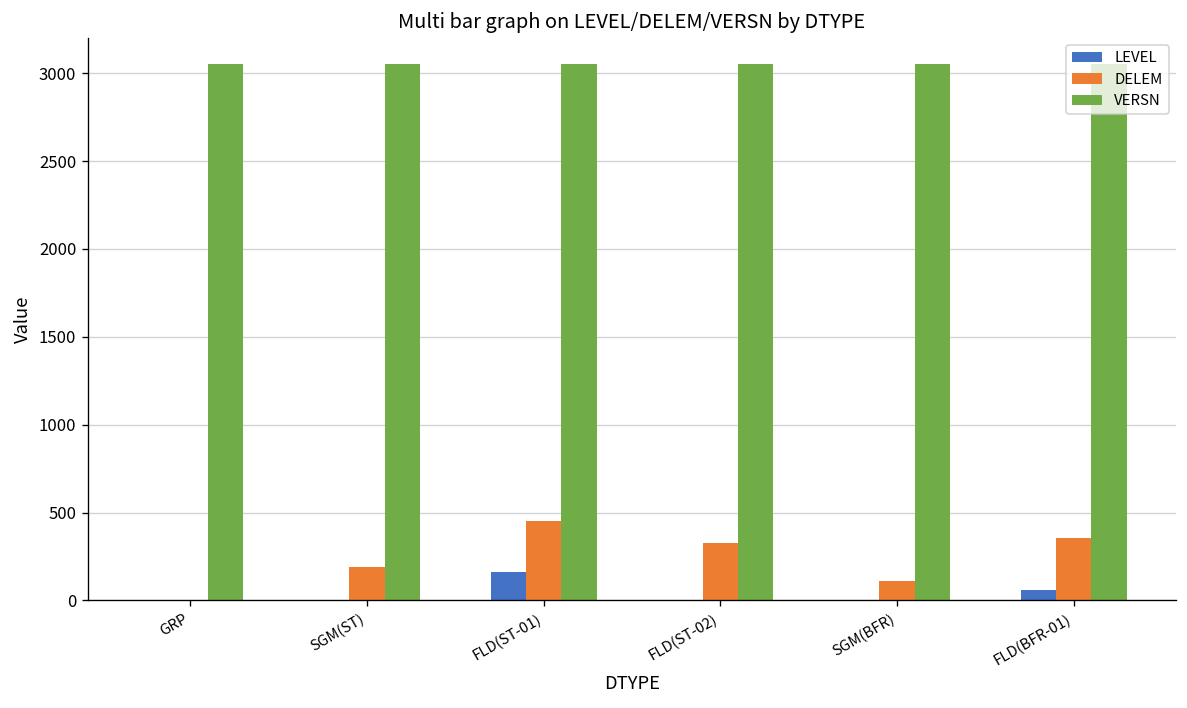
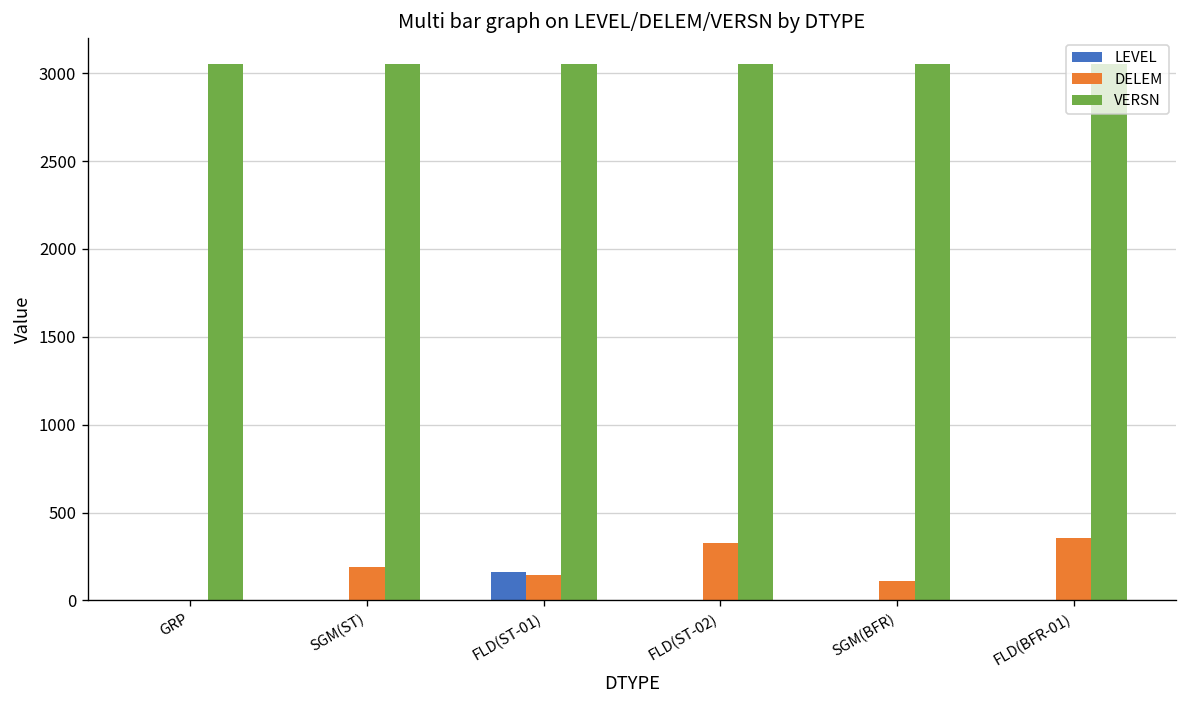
DELEM, FLD(ST-01): 450 -> 140
LEVEL, FLD(BFR-01): 60 -> 0
